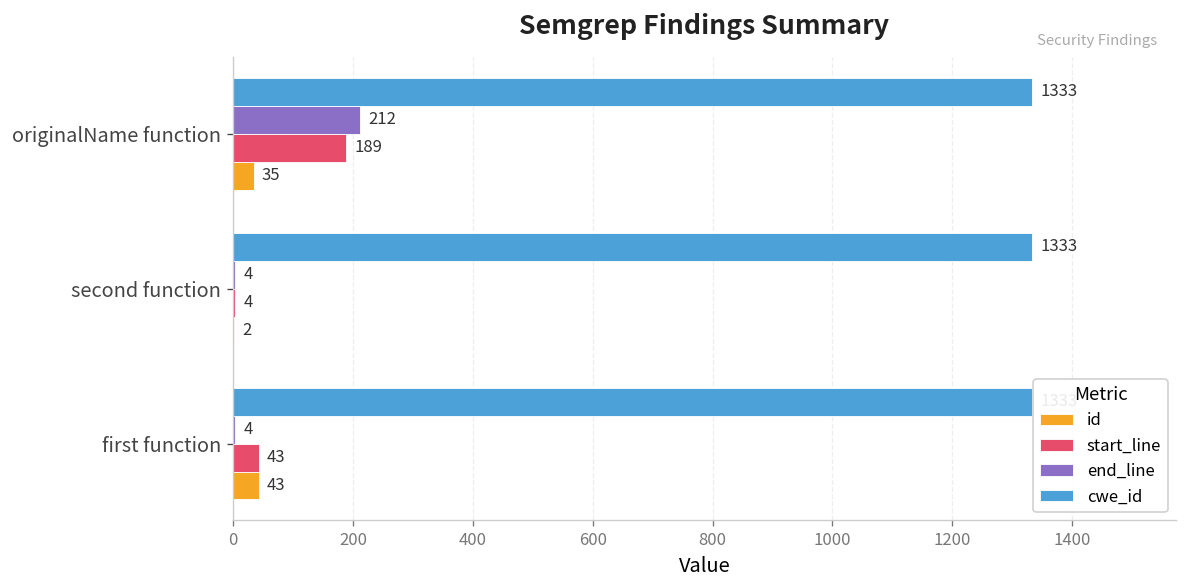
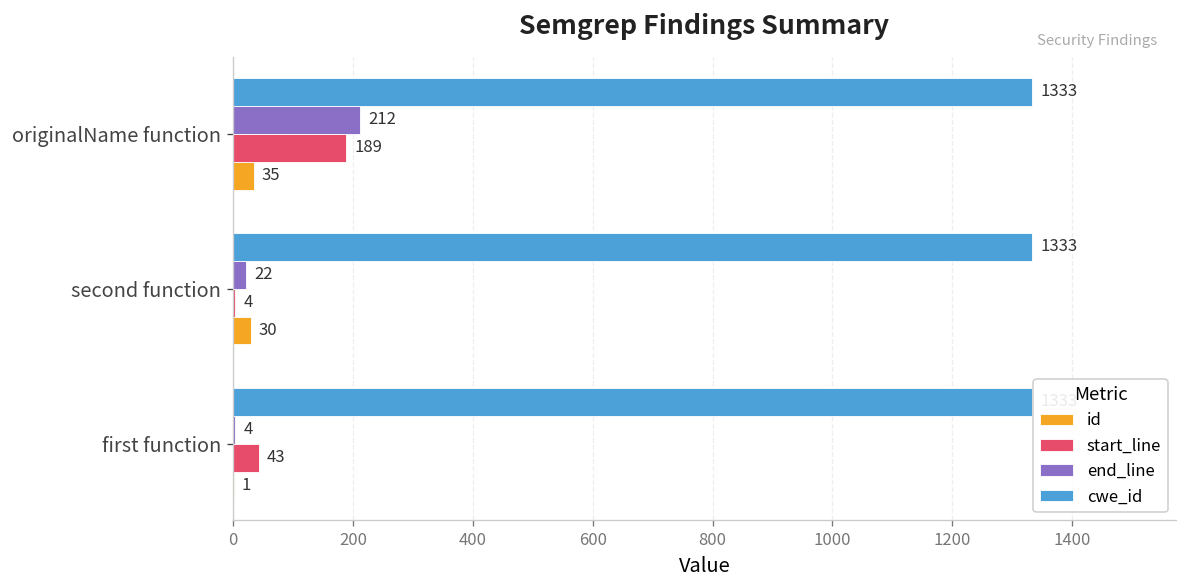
end_line, second function: 4 -> 22
id, second function: 2 -> 30
id, first function: 43 -> 1
